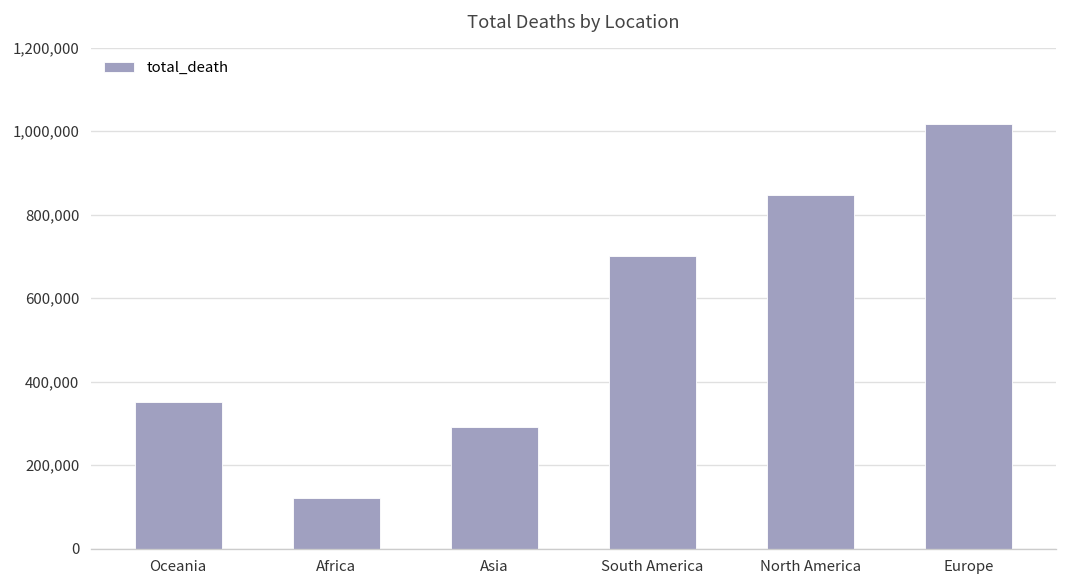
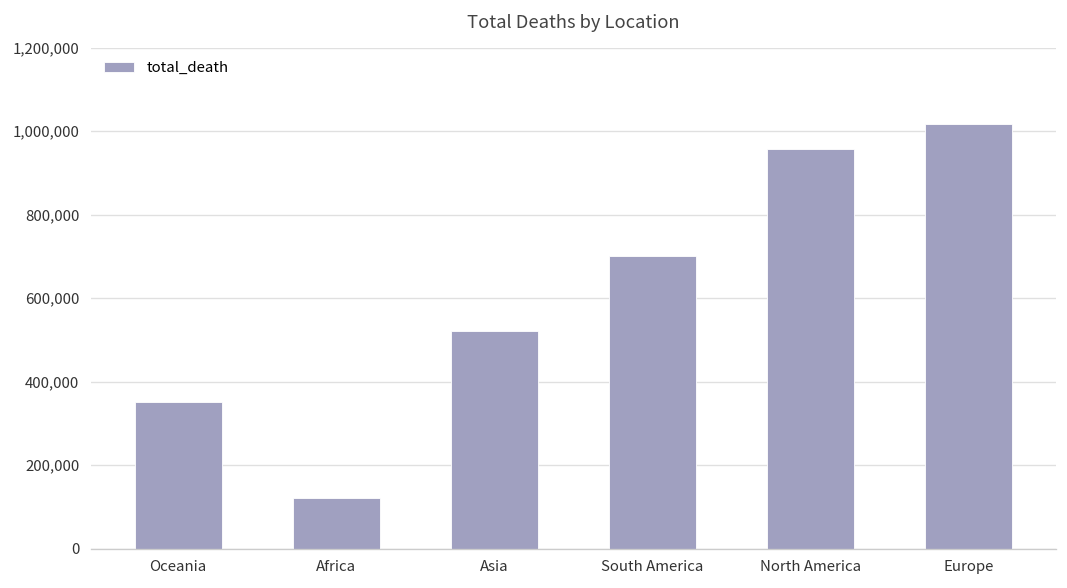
Asia: 290,000 -> 520,000
North America: 850,000 -> 960,000
